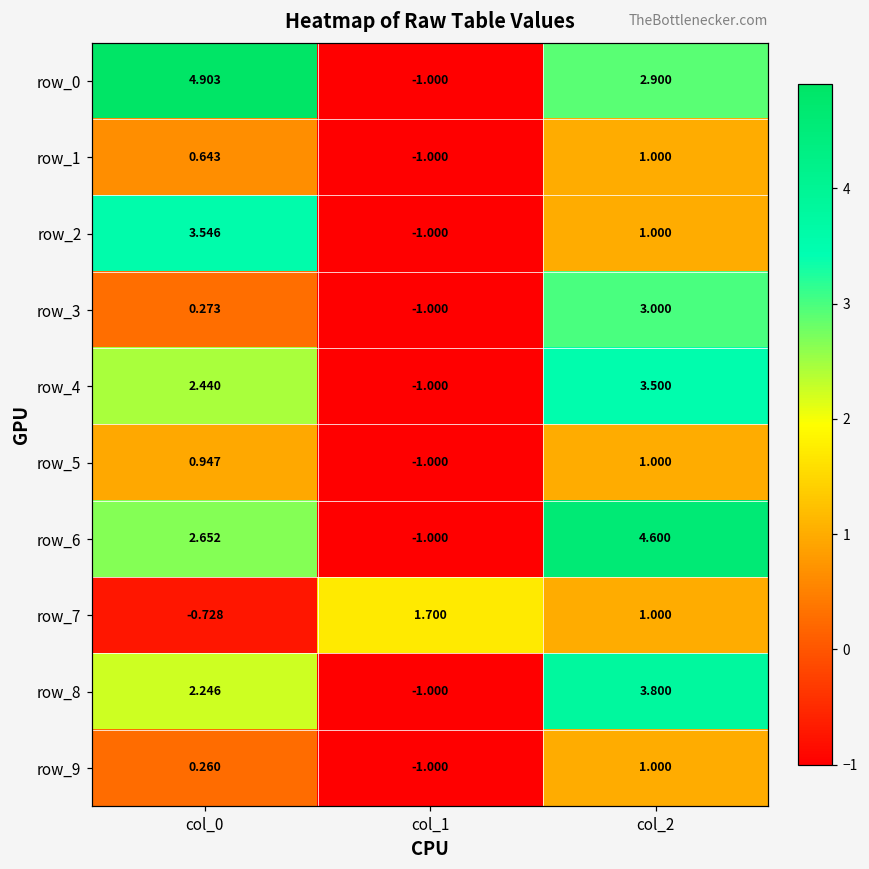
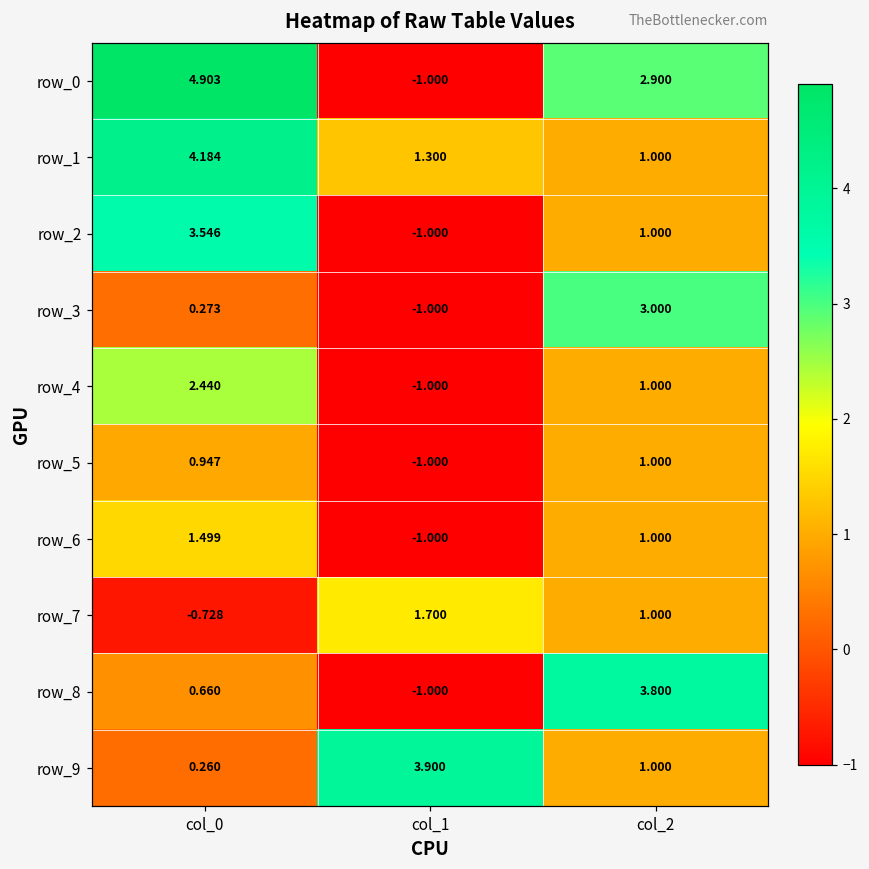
row_1, col_0: 0.643 -> 4.184
row_1, col_1: -1.000 -> 1.300
row_4, col_2: 3.500 -> 1.000
row_6, col_0: 2.652 -> 1.499
row_6, col_2: 4.600 -> 1.000
row_8, col_0: 2.246 -> 0.660
row_9, col_1: -1.000 -> 3.900
